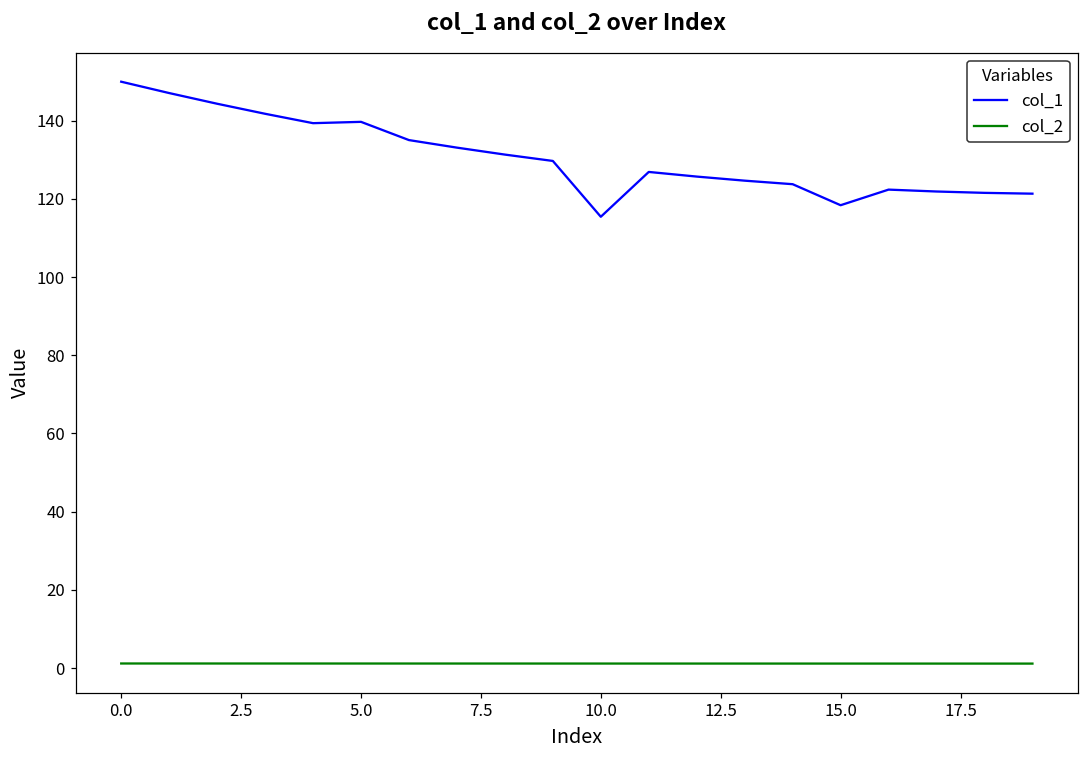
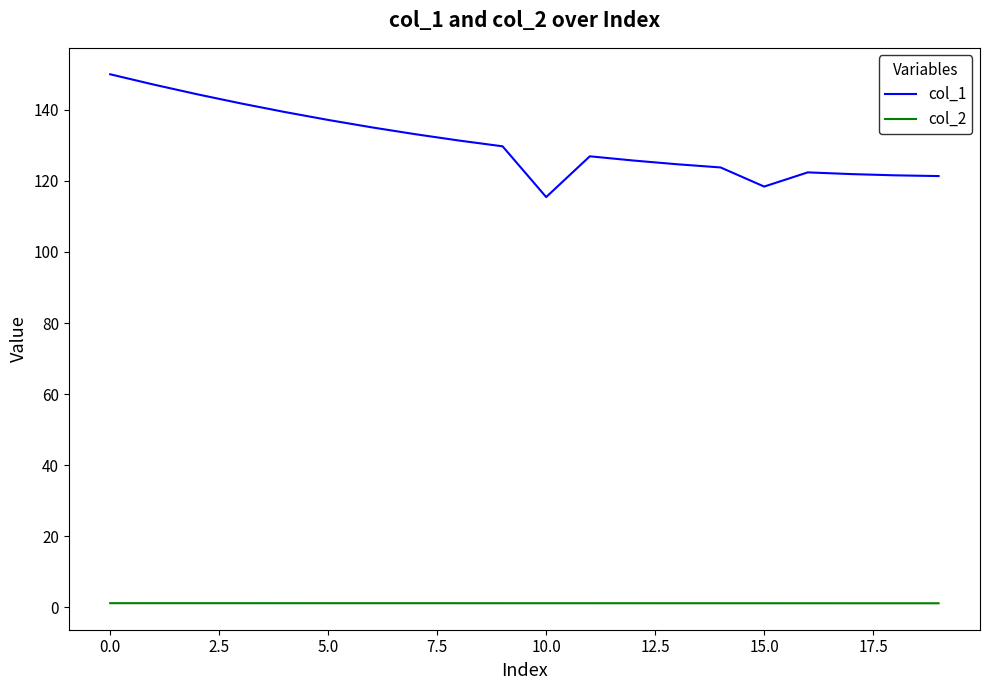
col_1, 5.0: 140 -> 137
